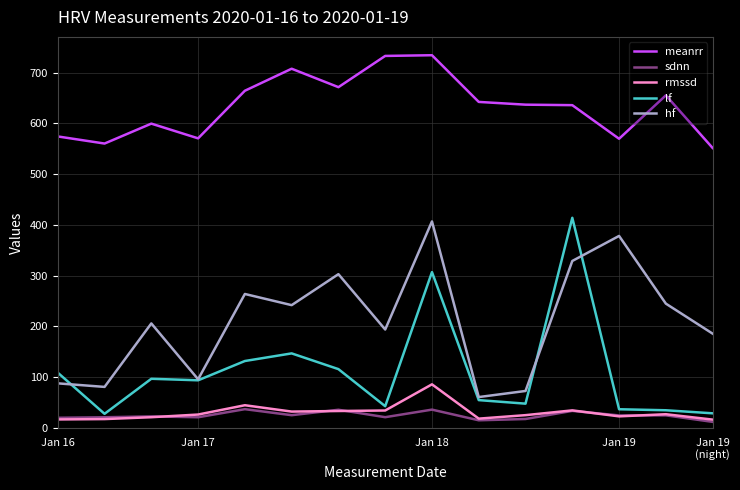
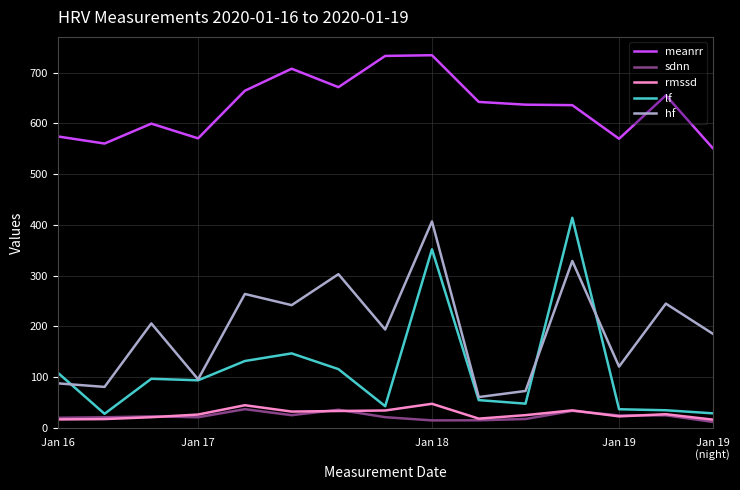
sdnn, Jan 18: 40 -> 20
rmssd, Jan 18: 90 -> 50
lf, Jan 18: 310 -> 350
hf, Jan 19: 380 -> 120
